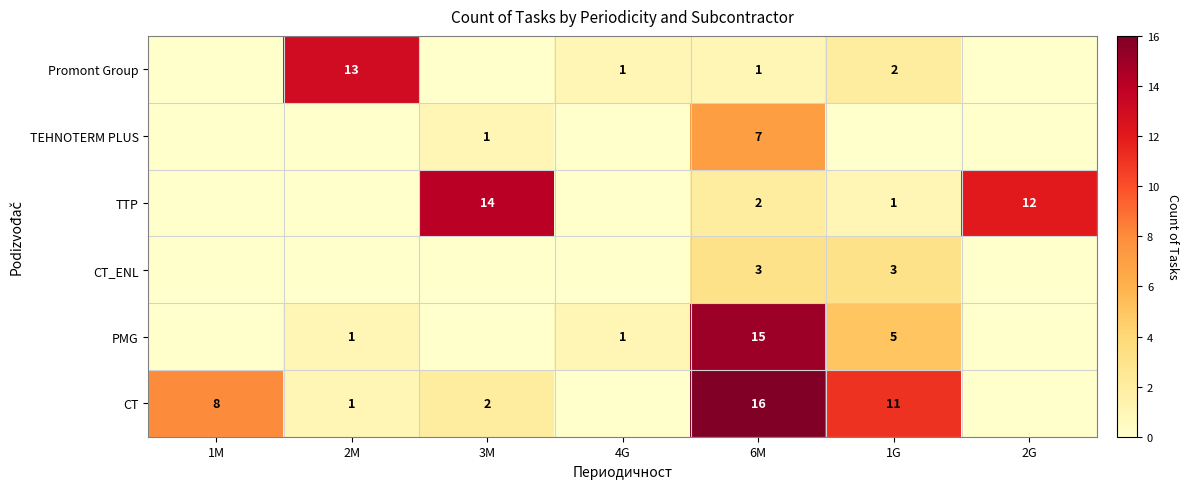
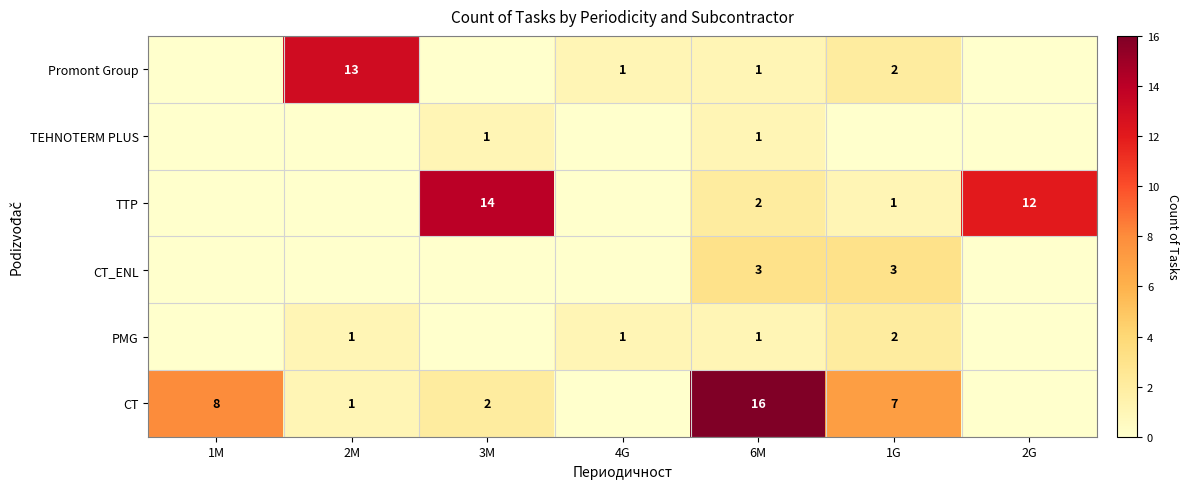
TEHNOTERM PLUS, 6M: 7 -> 1
PMG, 6M: 15 -> 1
PMG, 1G: 5 -> 2
CT, 1G: 11 -> 7
